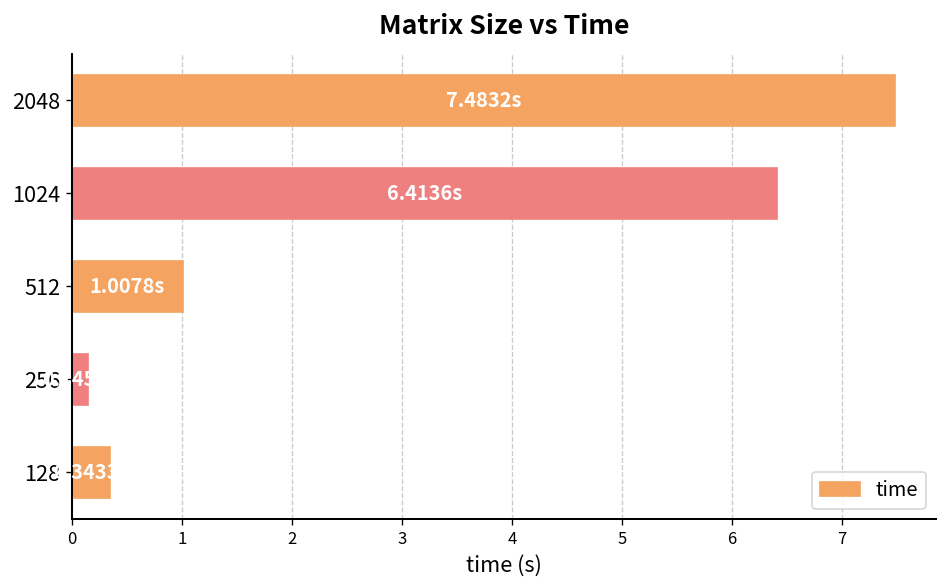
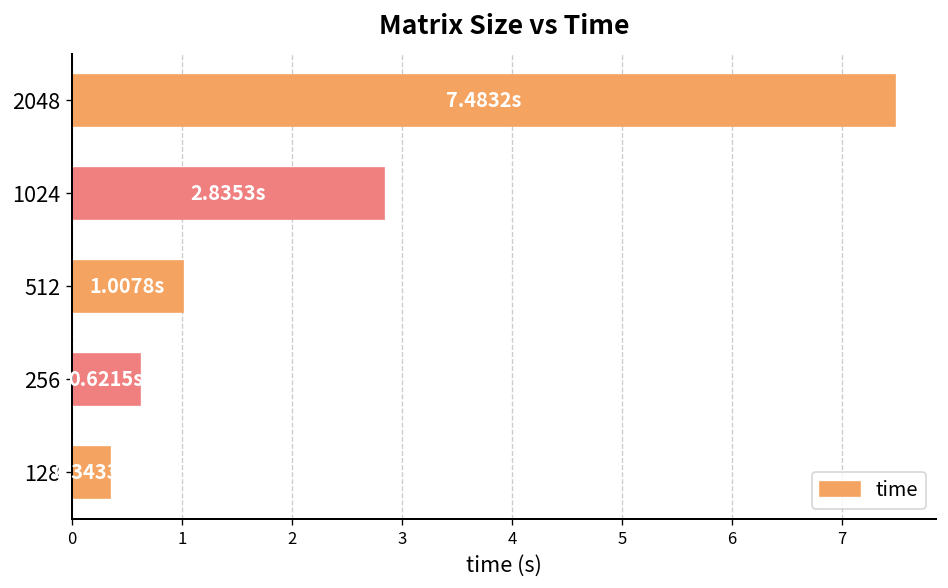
1024: 6.4136s -> 2.8353s
256: 0.1 -> 0.6
